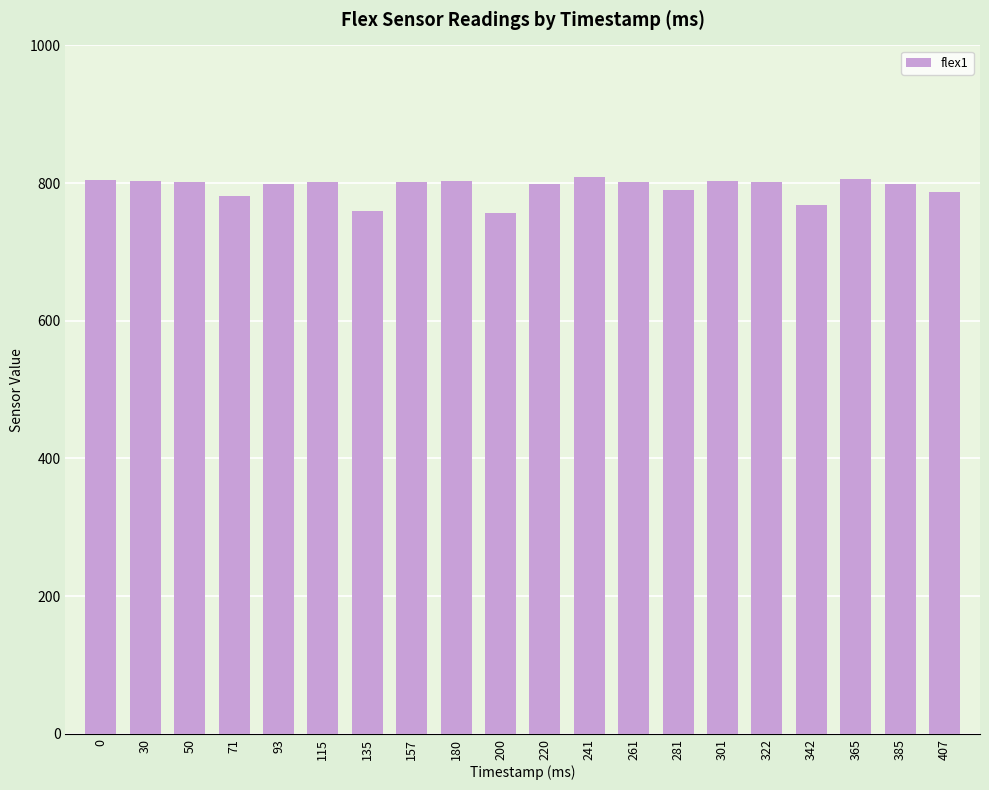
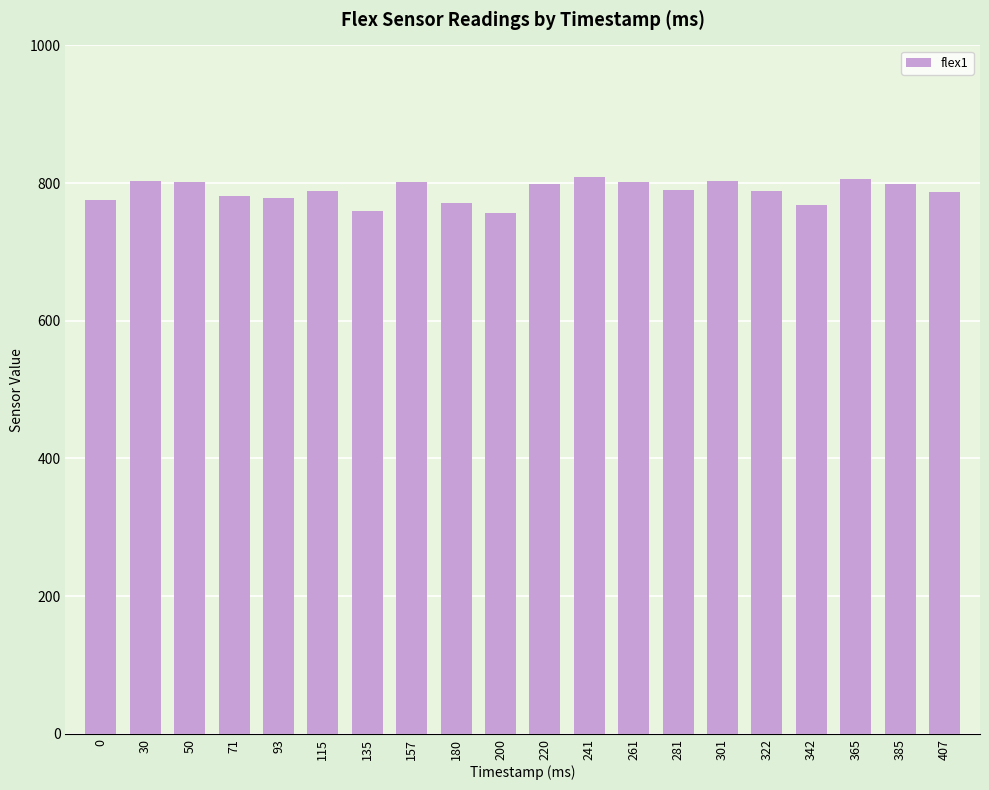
0: 810 -> 780
93: 800 -> 780
115: 800 -> 790
180: 800 -> 770
322: 800 -> 790
